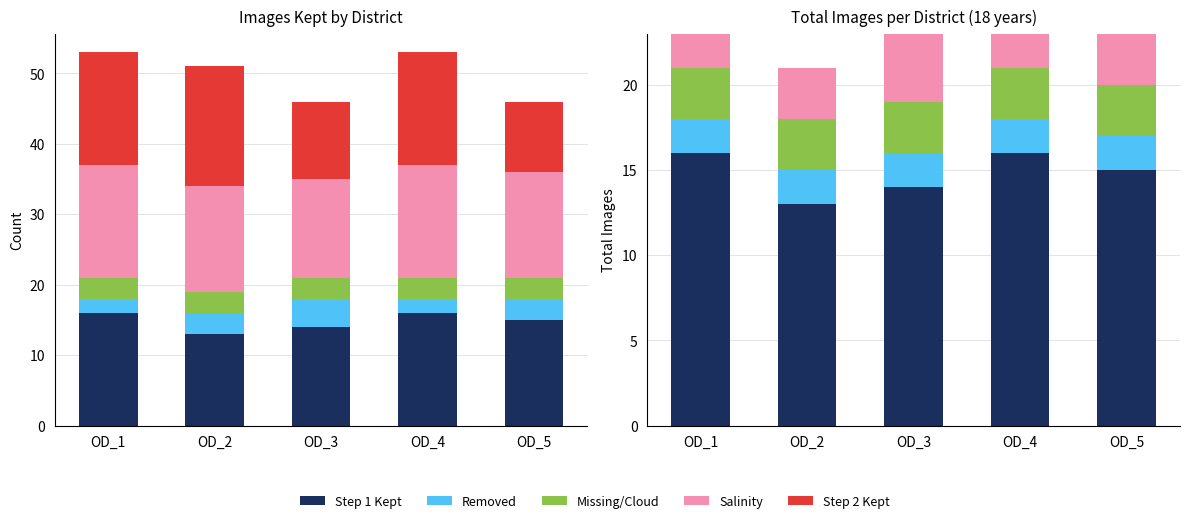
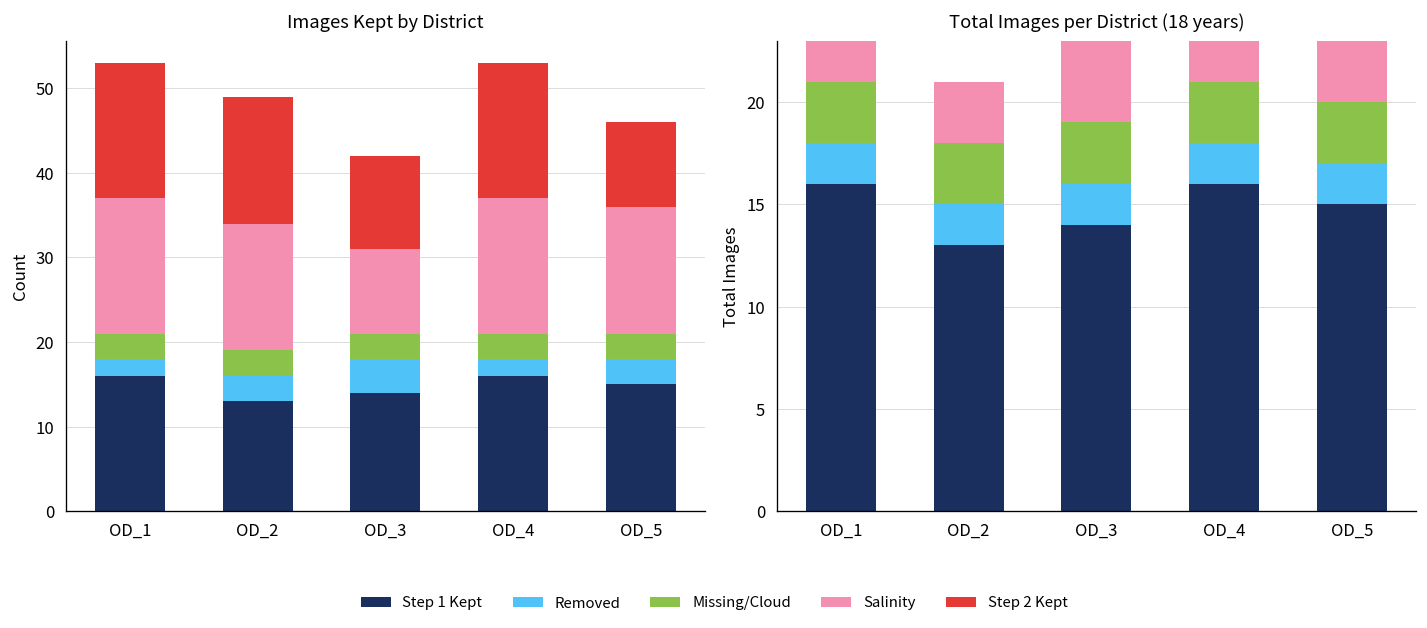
Images Kept by District, Step 2 Kept, OD_2: 17 -> 15
Images Kept by District, Salinity, OD_3: 14 -> 10
